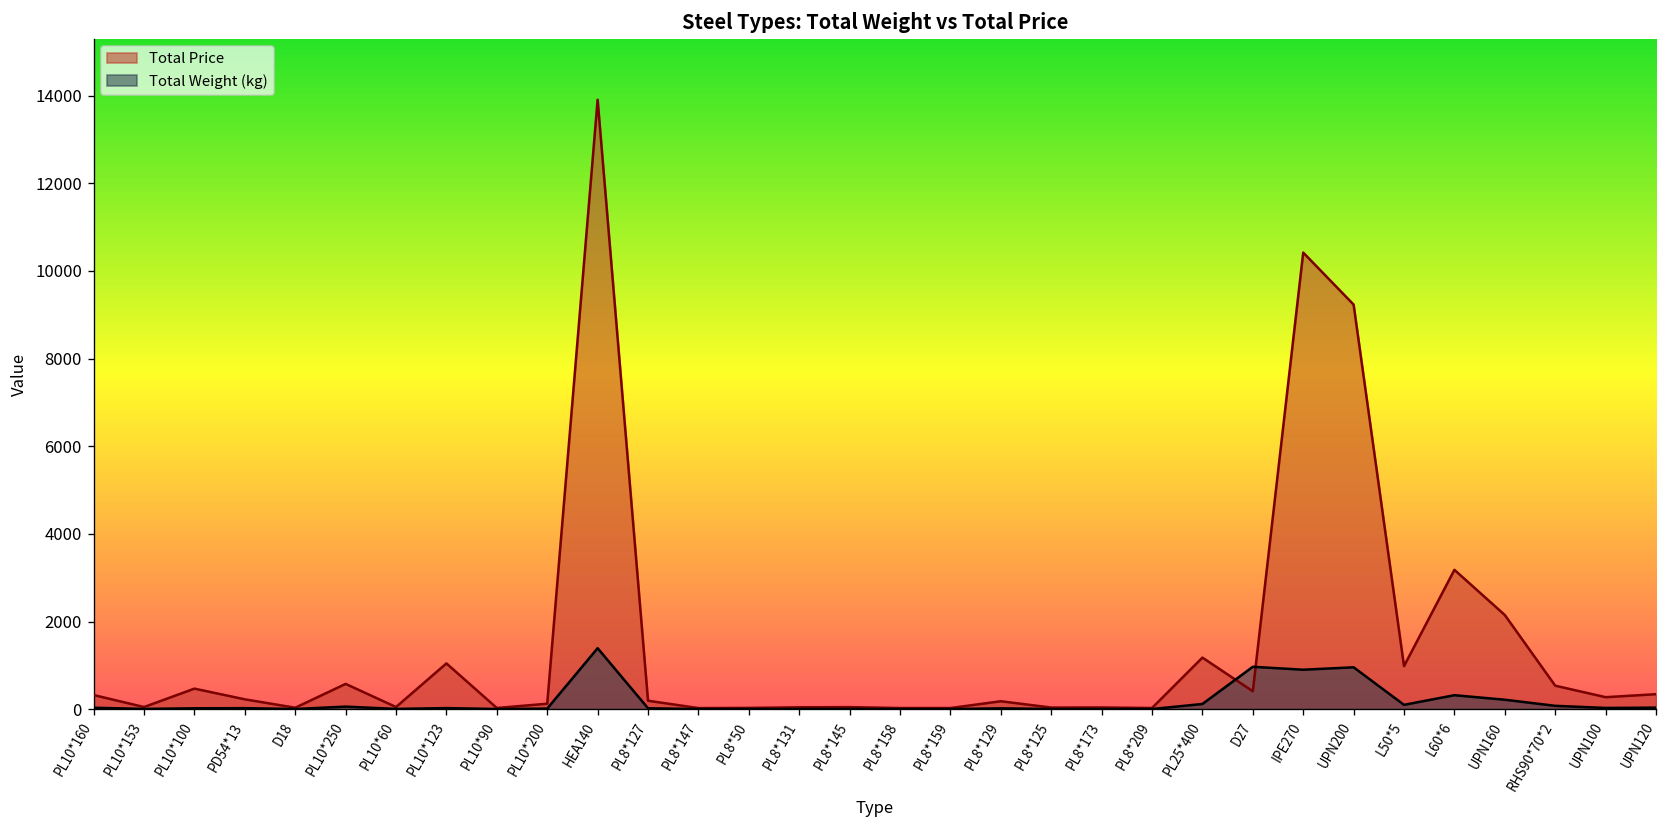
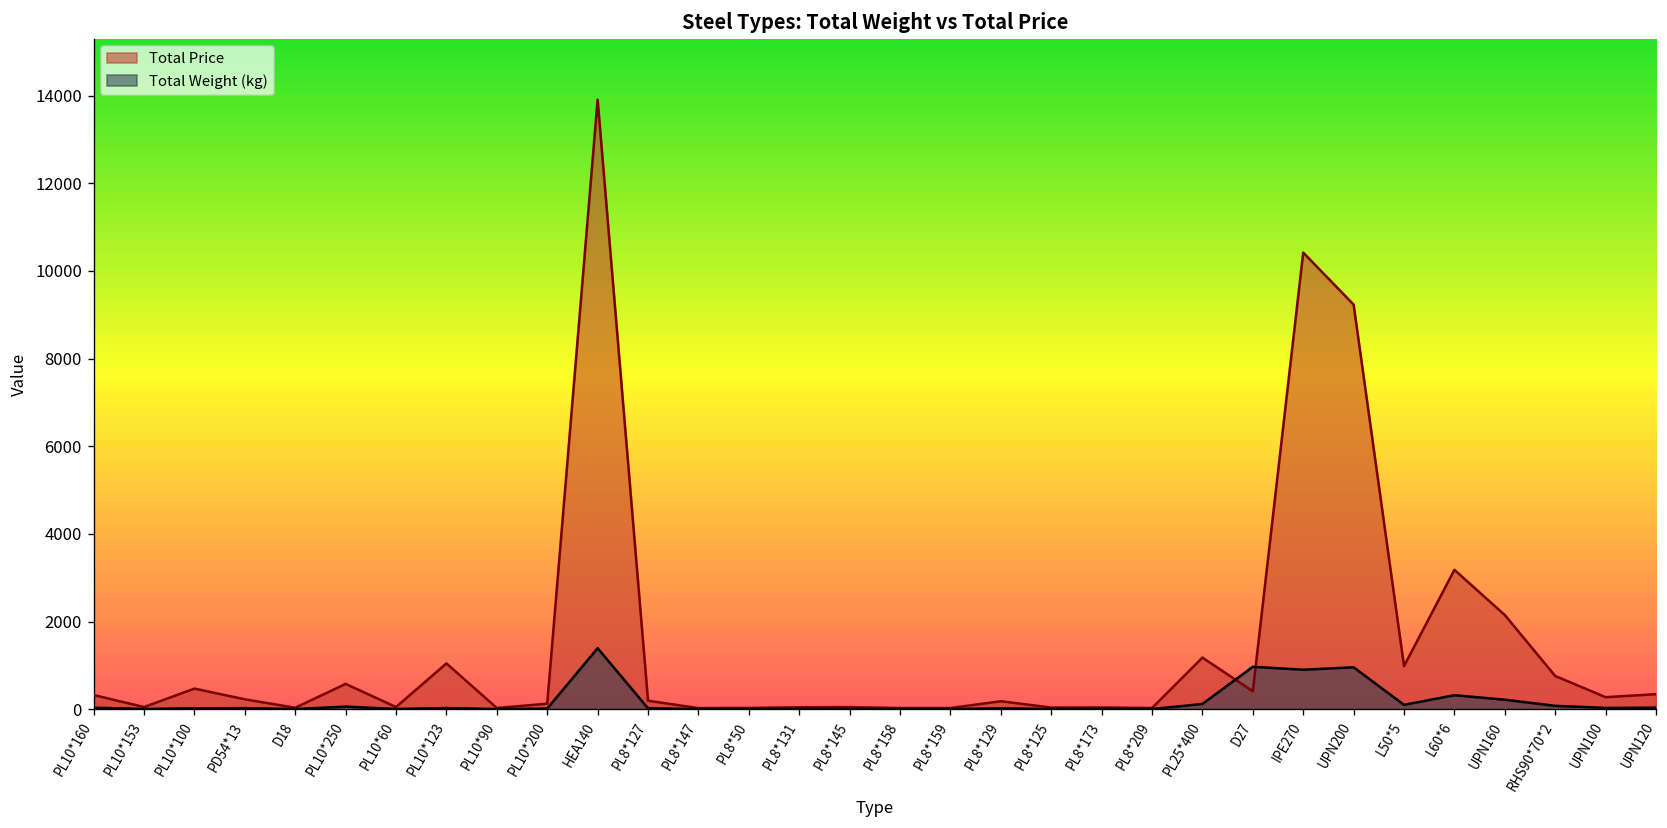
Total Price, RHS90*70*2: 500 -> 800
